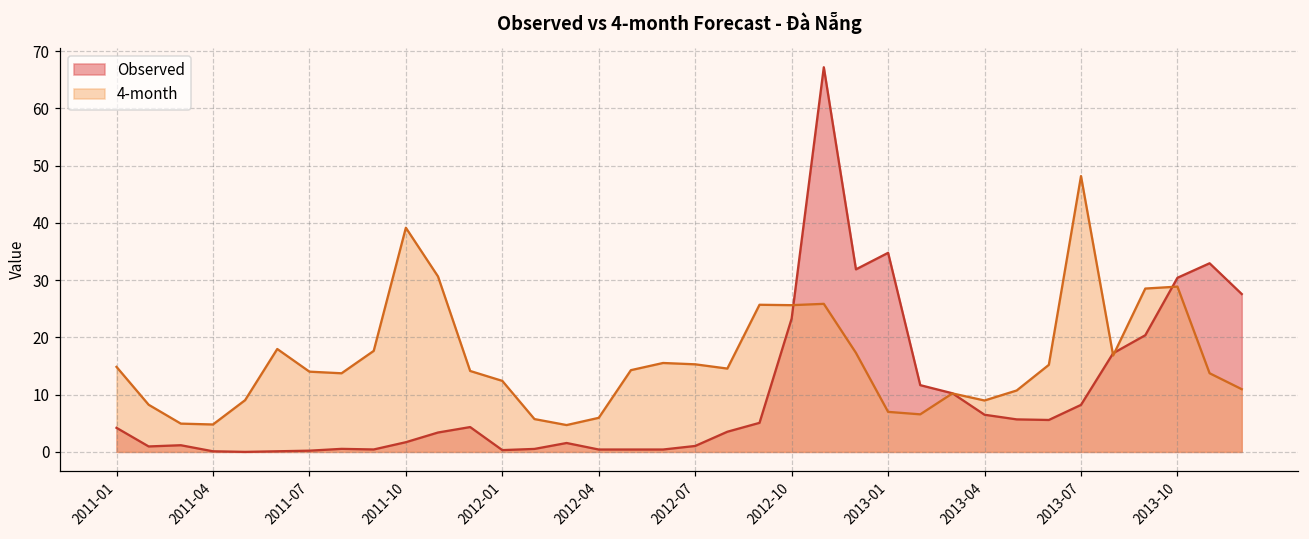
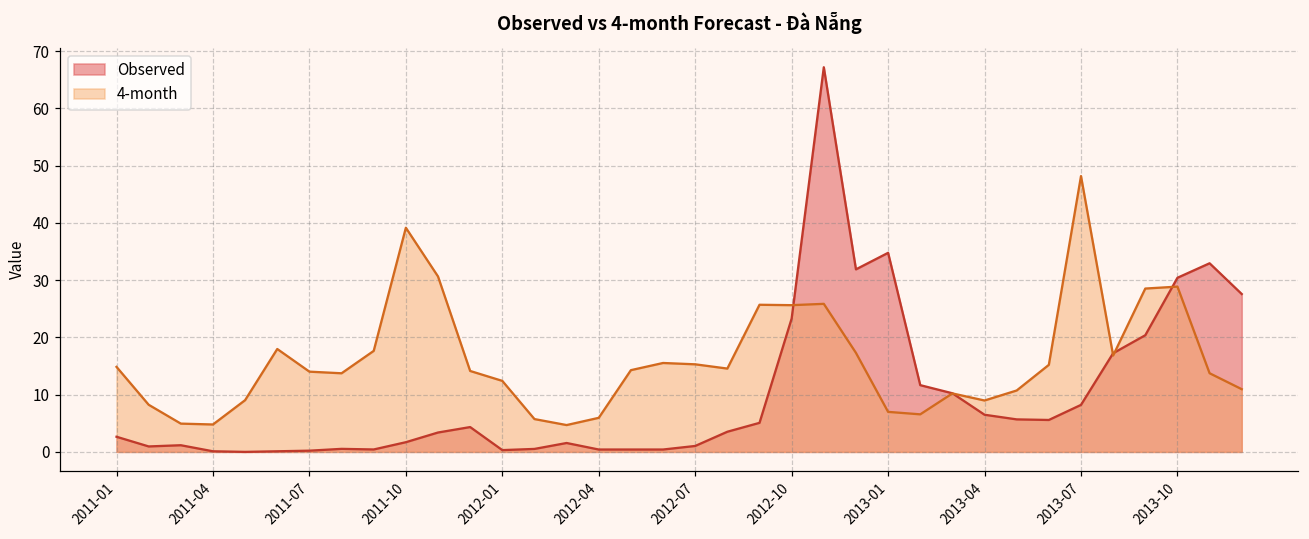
Observed, 2011-01: 4 -> 3
